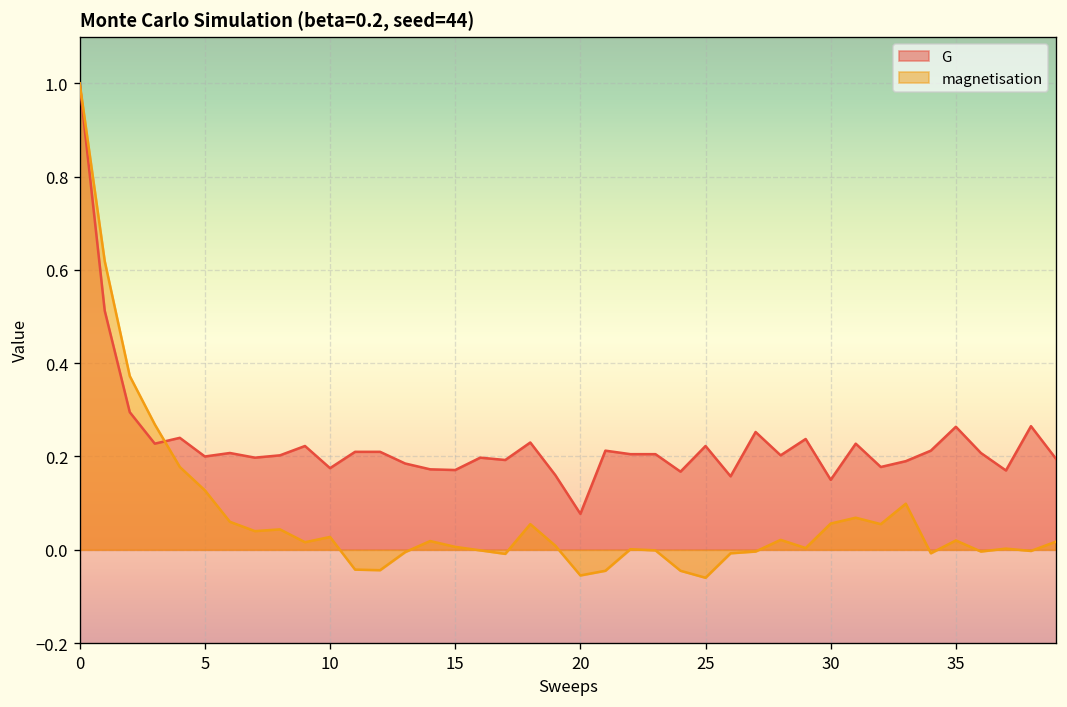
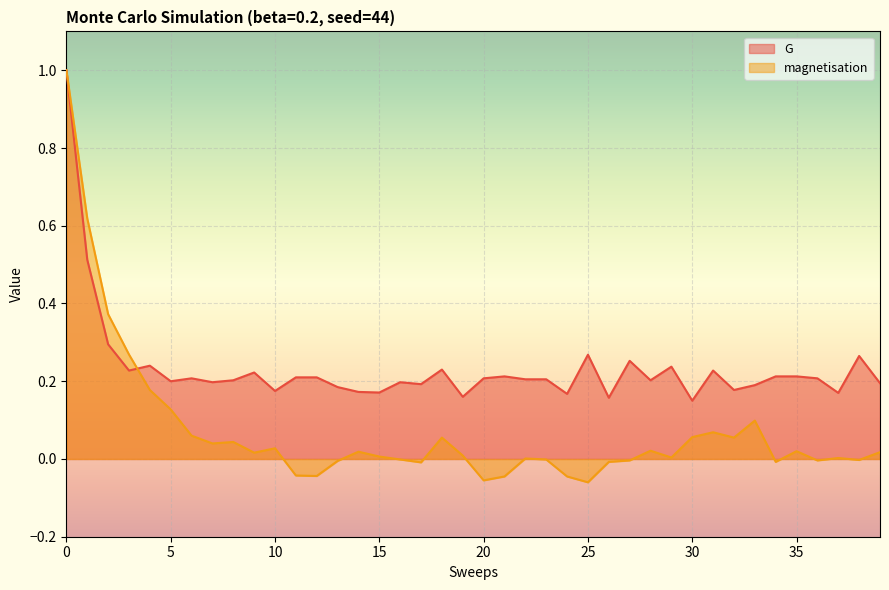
G, 20: 0.08 -> 0.21
G, 25: 0.22 -> 0.27
G, 35: 0.26 -> 0.21
